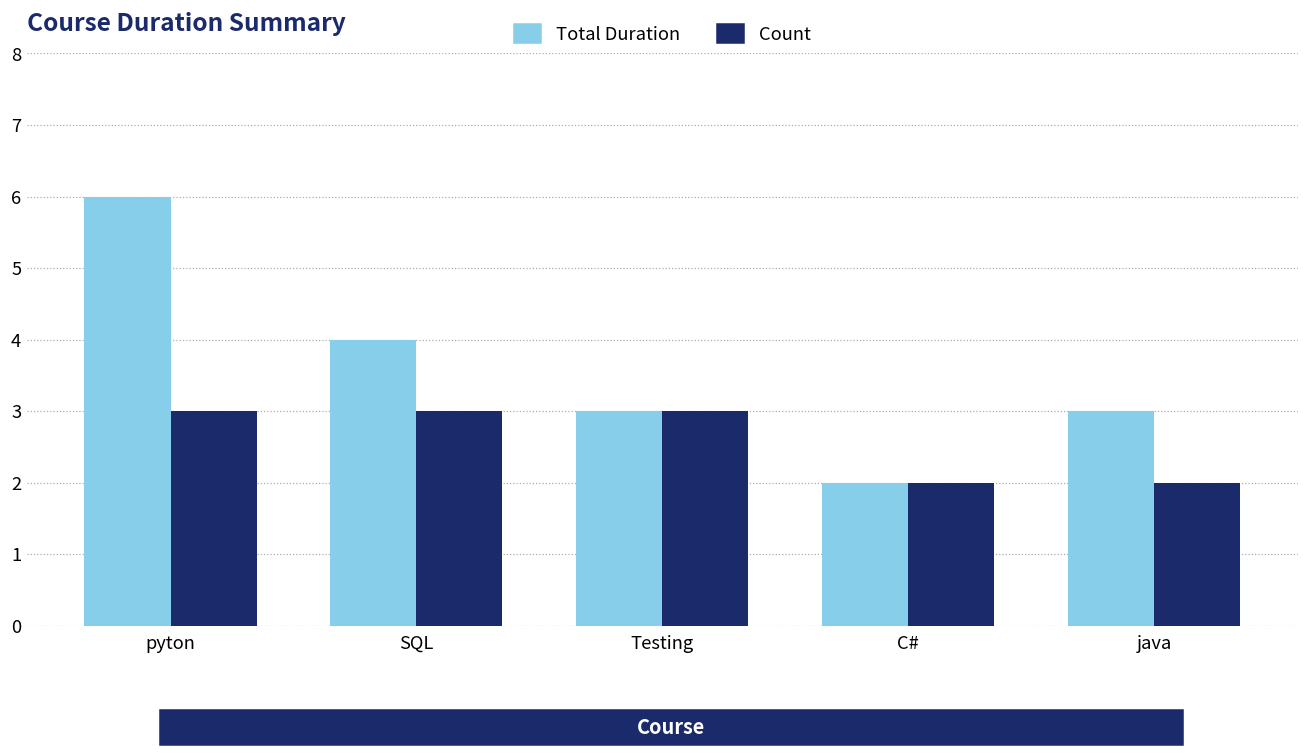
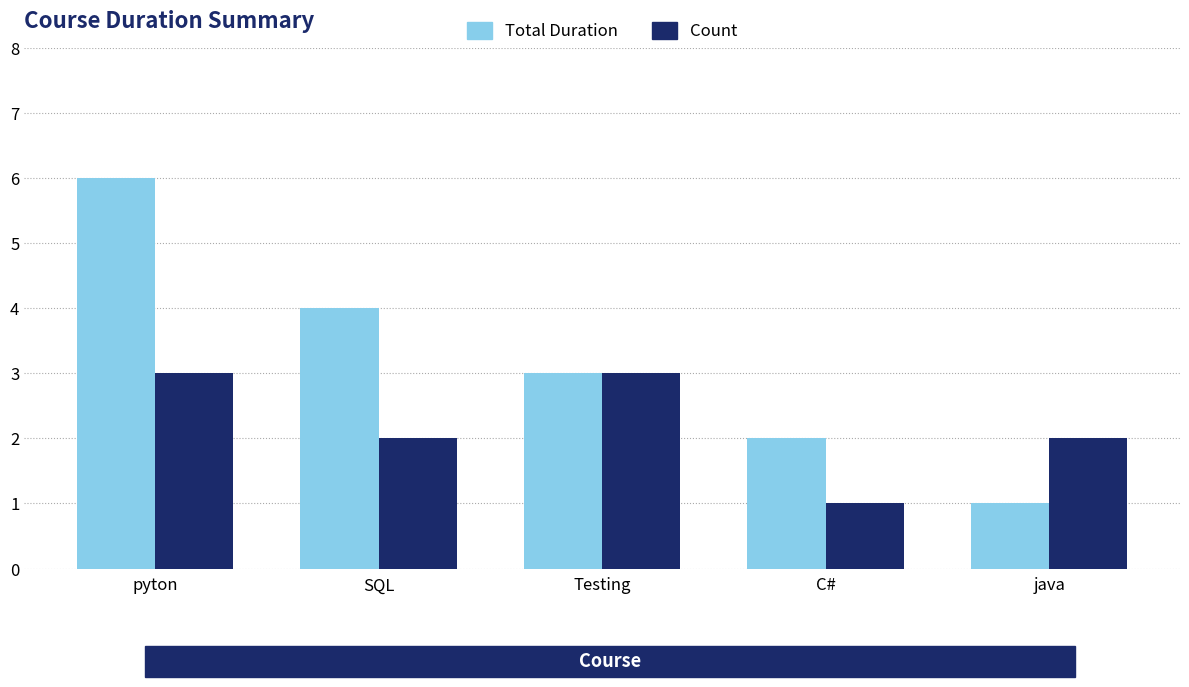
Count, SQL: 3 -> 2
Count, C#: 2 -> 1
Total Duration, java: 3 -> 1
